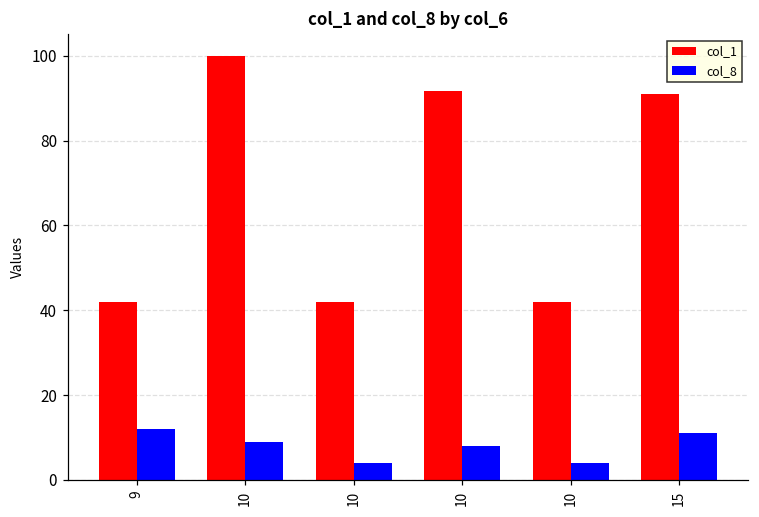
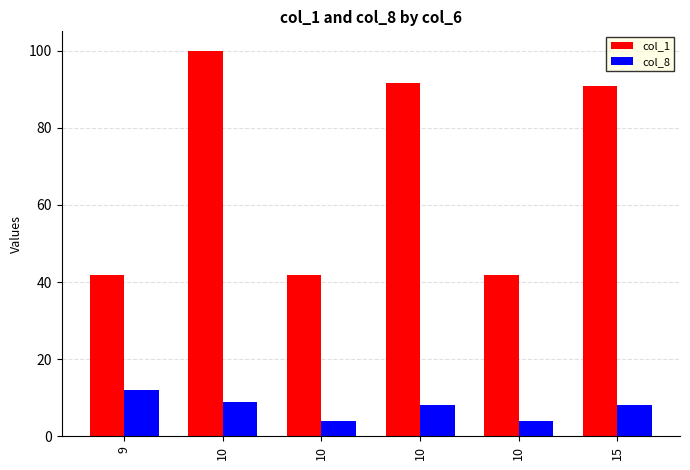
col_8, 15: 11 -> 8
